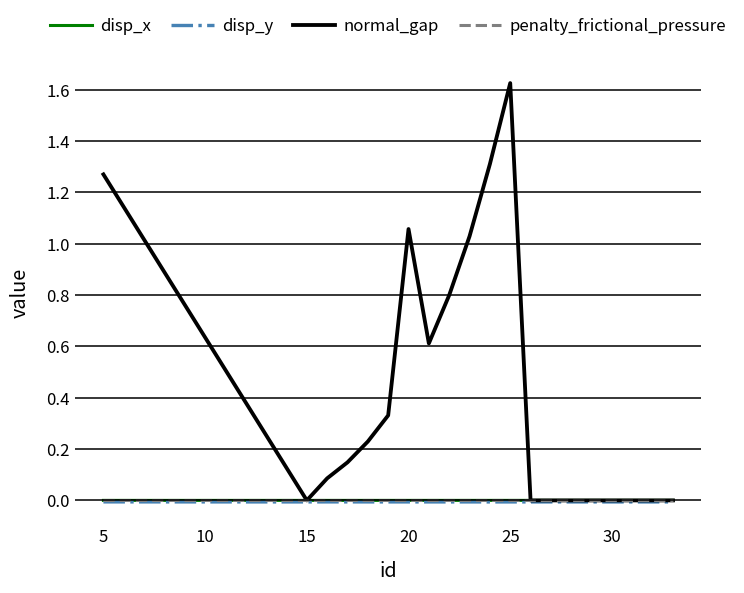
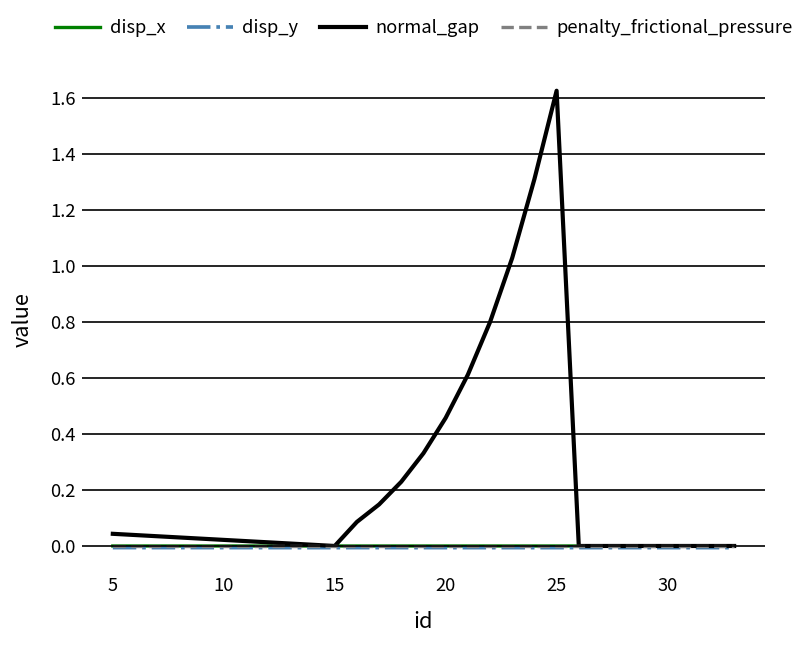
normal_gap, 5: 1.27 -> 0.04
normal_gap, 20: 1.06 -> 0.46
